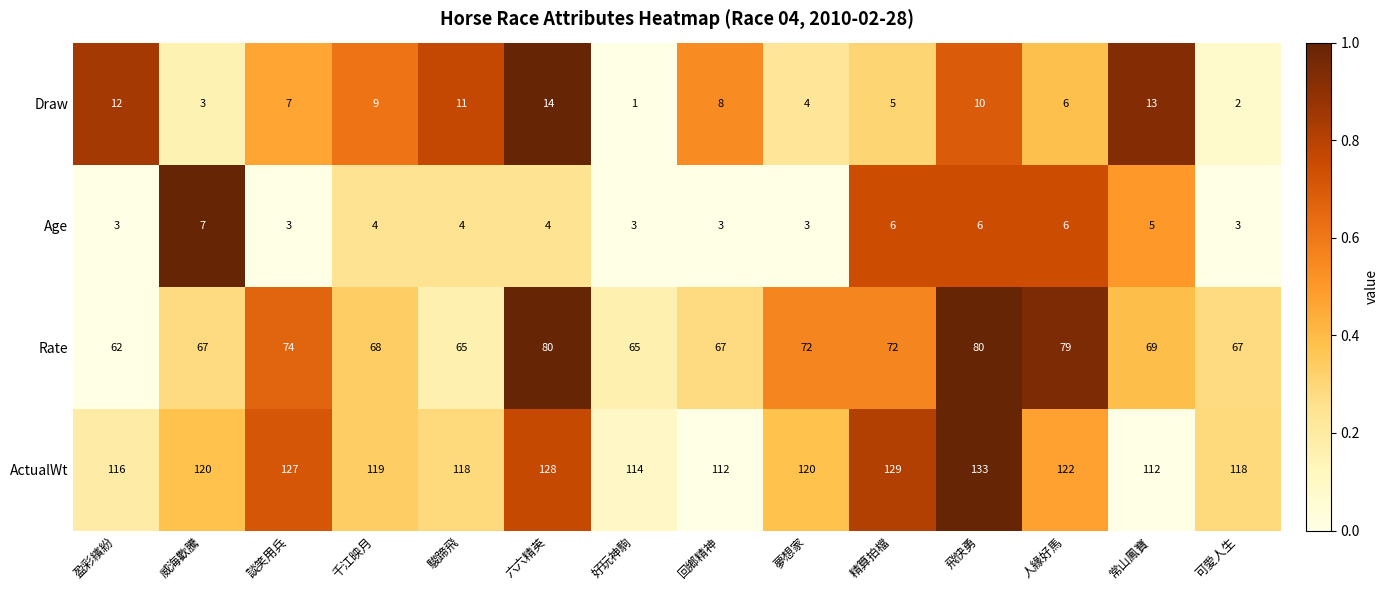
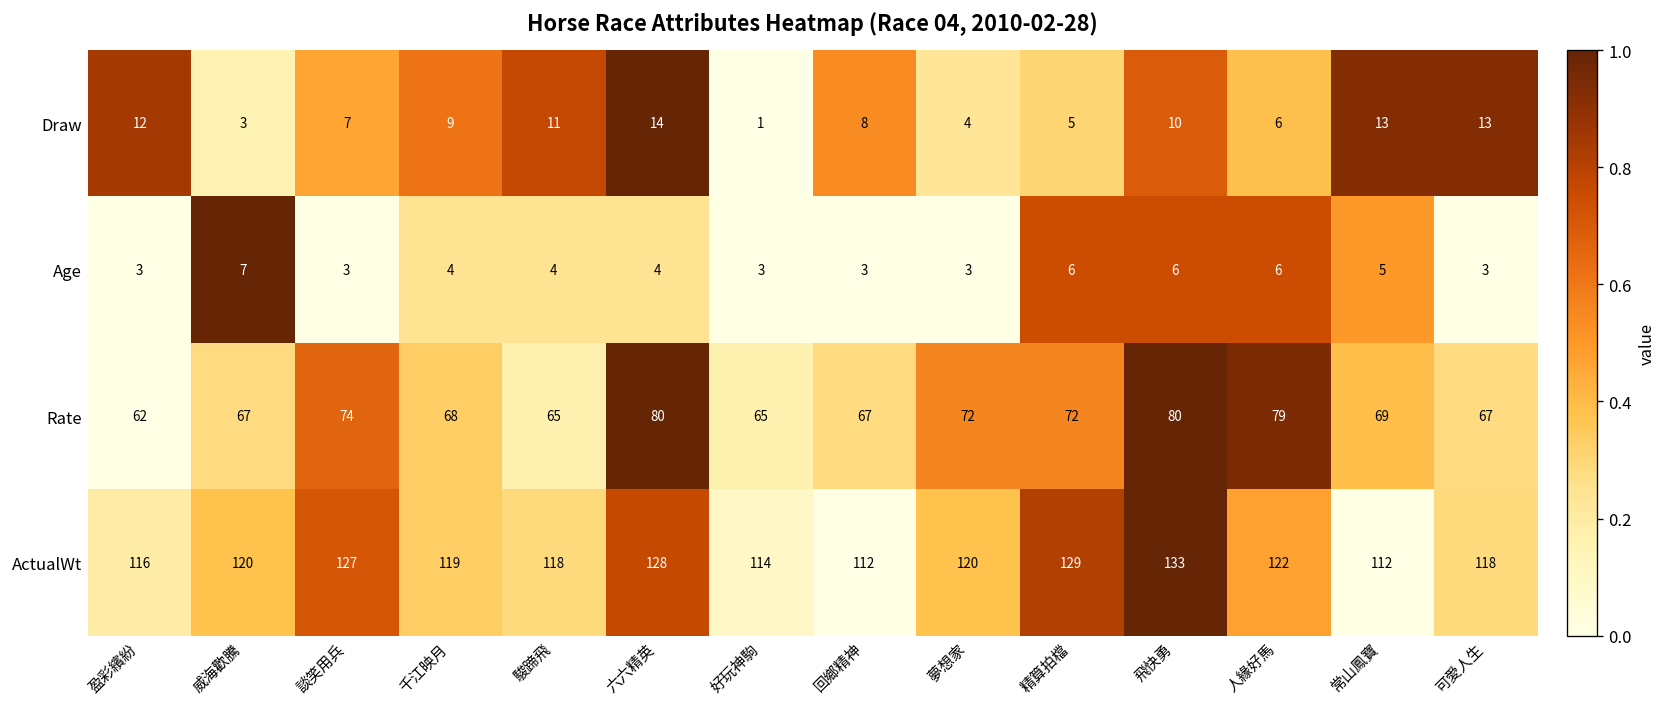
Draw, 可愛人生: 2 -> 13
